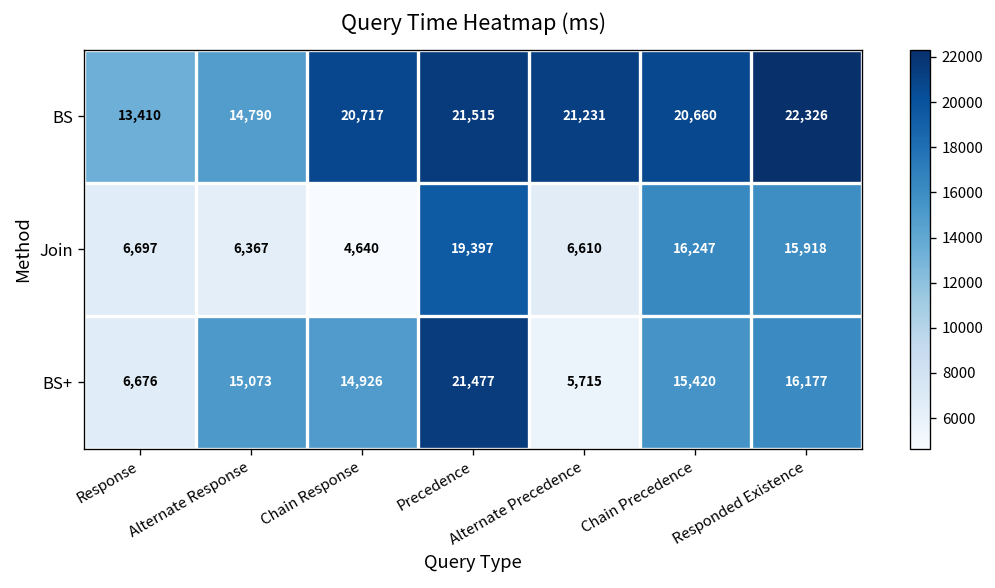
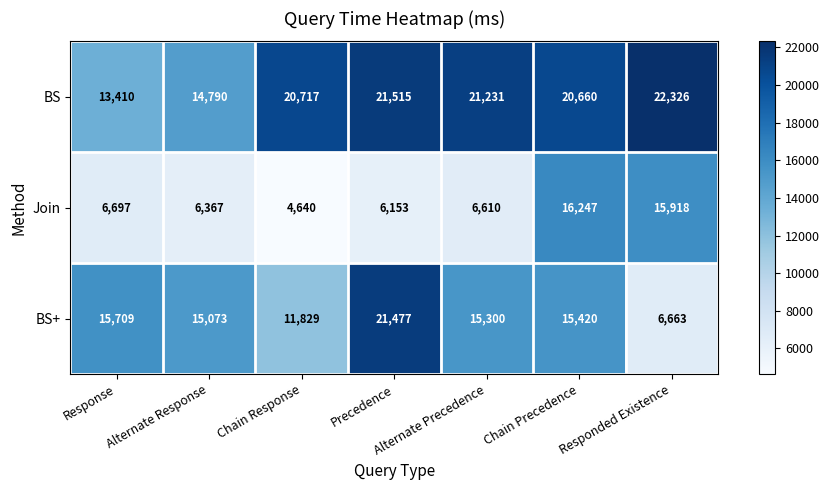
Join, Precedence: 19,397 -> 6,153
BS+, Response: 6,676 -> 15,709
BS+, Chain Response: 14,926 -> 11,829
BS+, Alternate Precedence: 5,715 -> 15,300
BS+, Responded Existence: 16,177 -> 6,663
